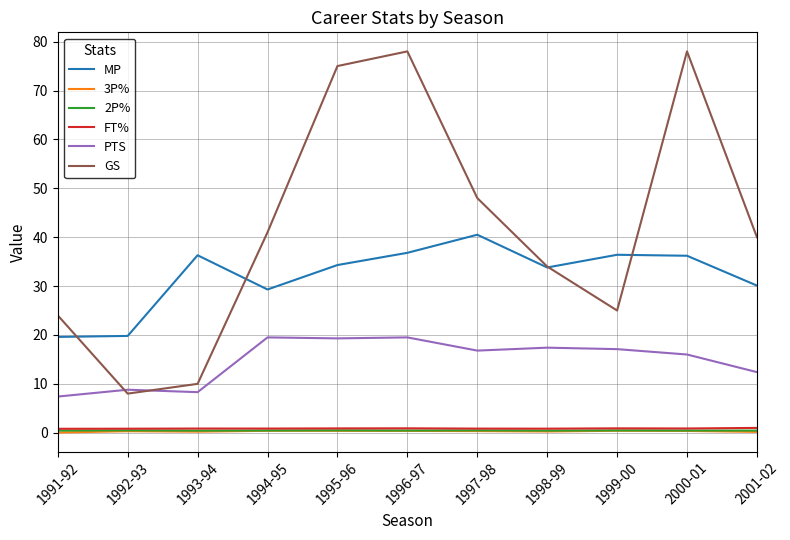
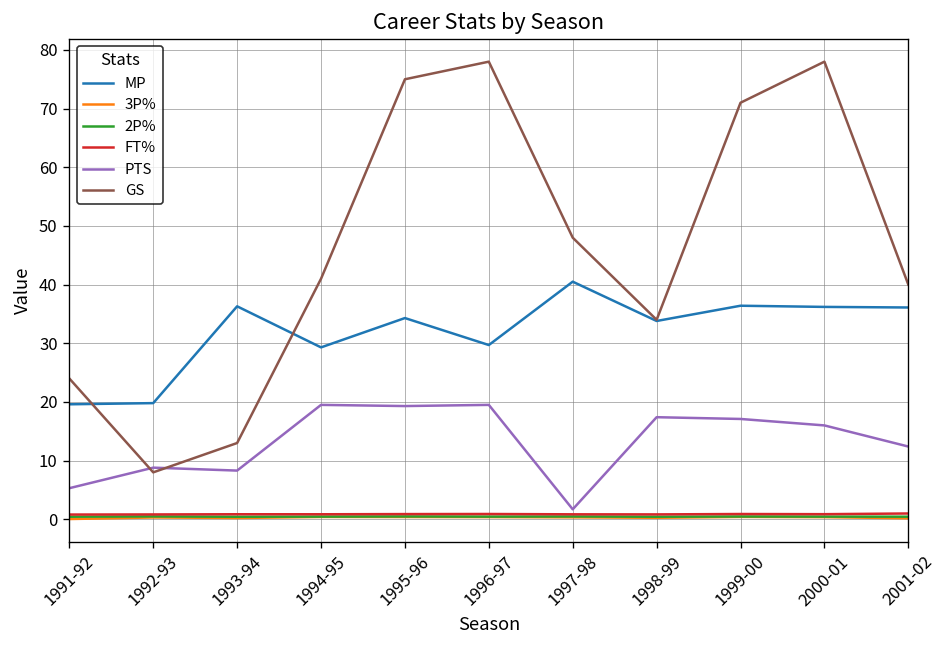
PTS, 1991-92: 7 -> 5
GS, 1993-94: 10 -> 13
MP, 1996-97: 37 -> 30
PTS, 1997-98: 17 -> 2
GS, 1999-00: 25 -> 71
MP, 2001-02: 30 -> 36
